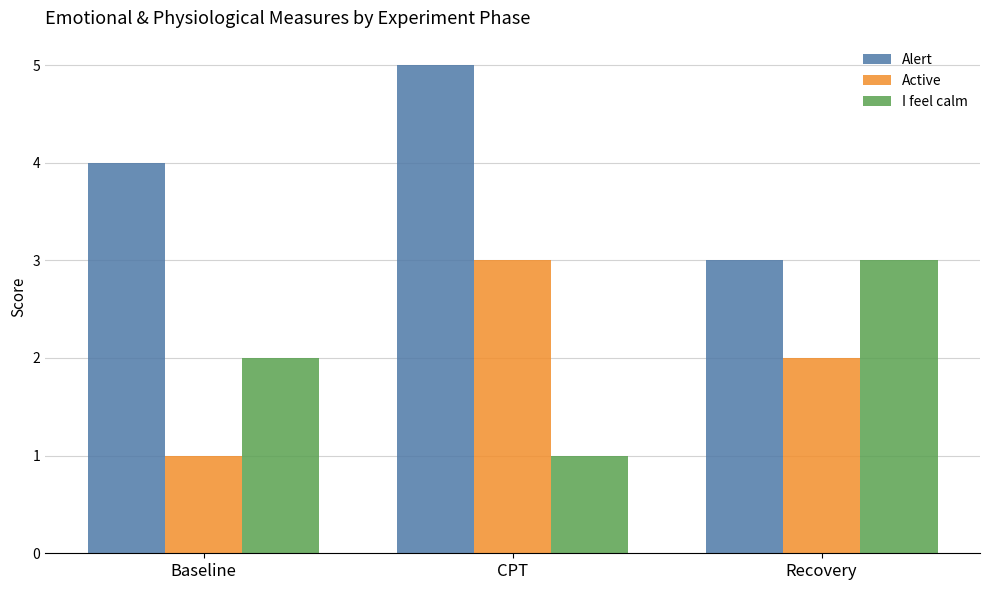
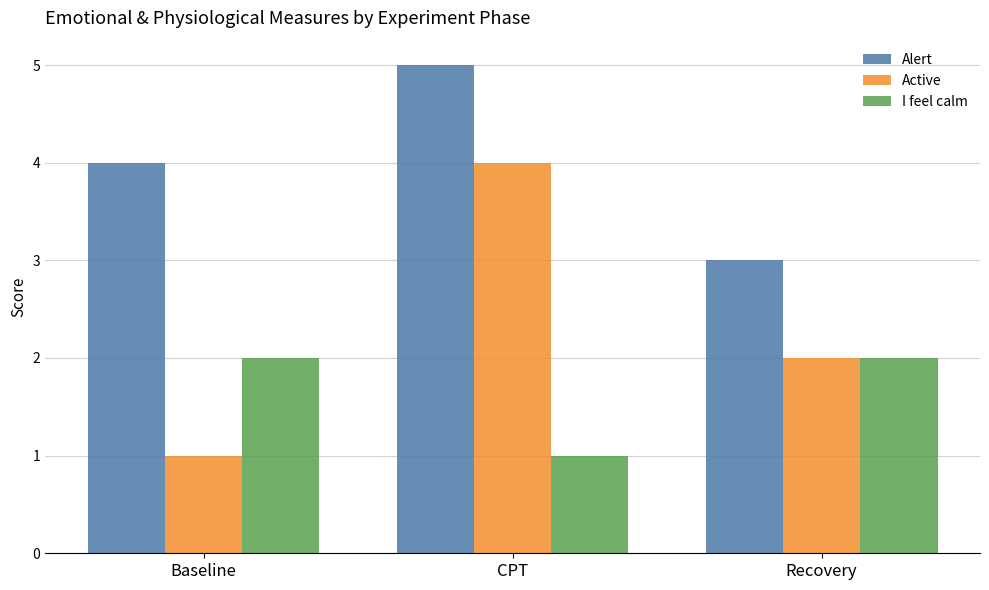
Active, CPT: 3 -> 4
I feel calm, Recovery: 3 -> 2
